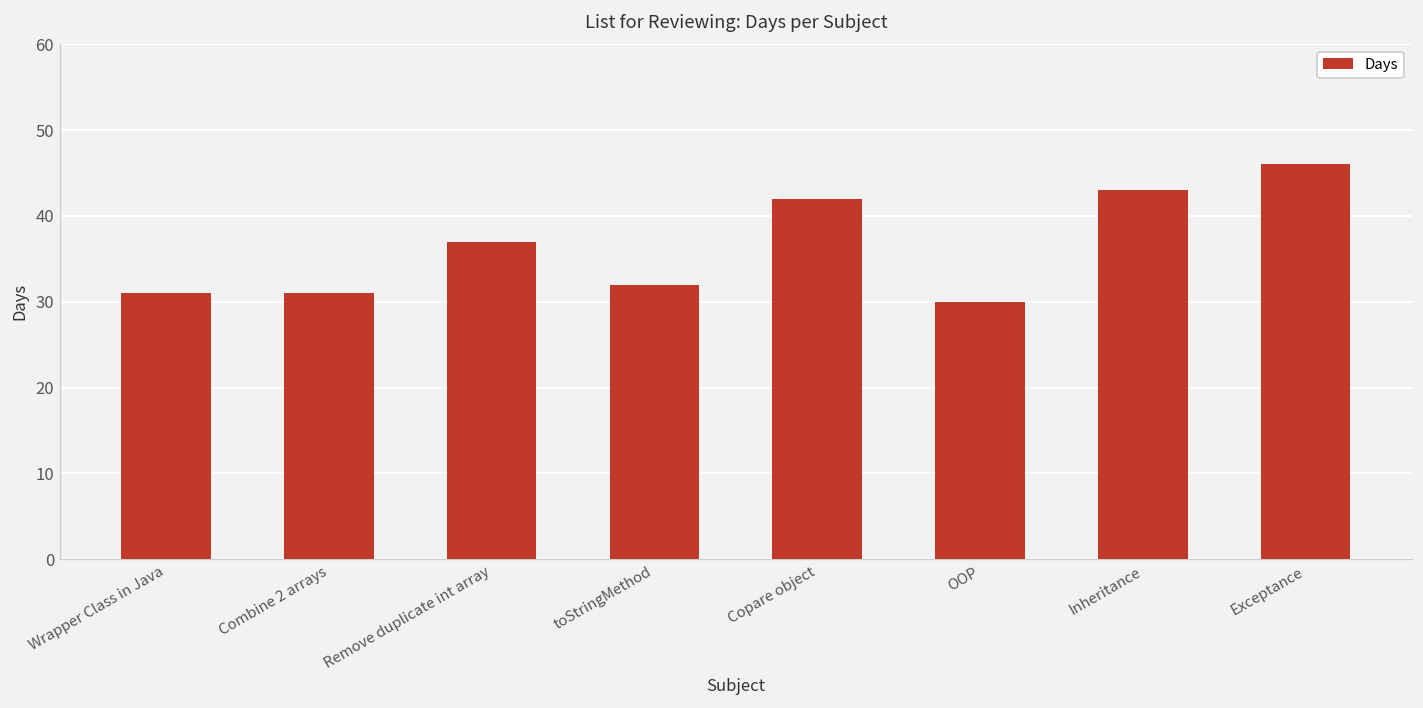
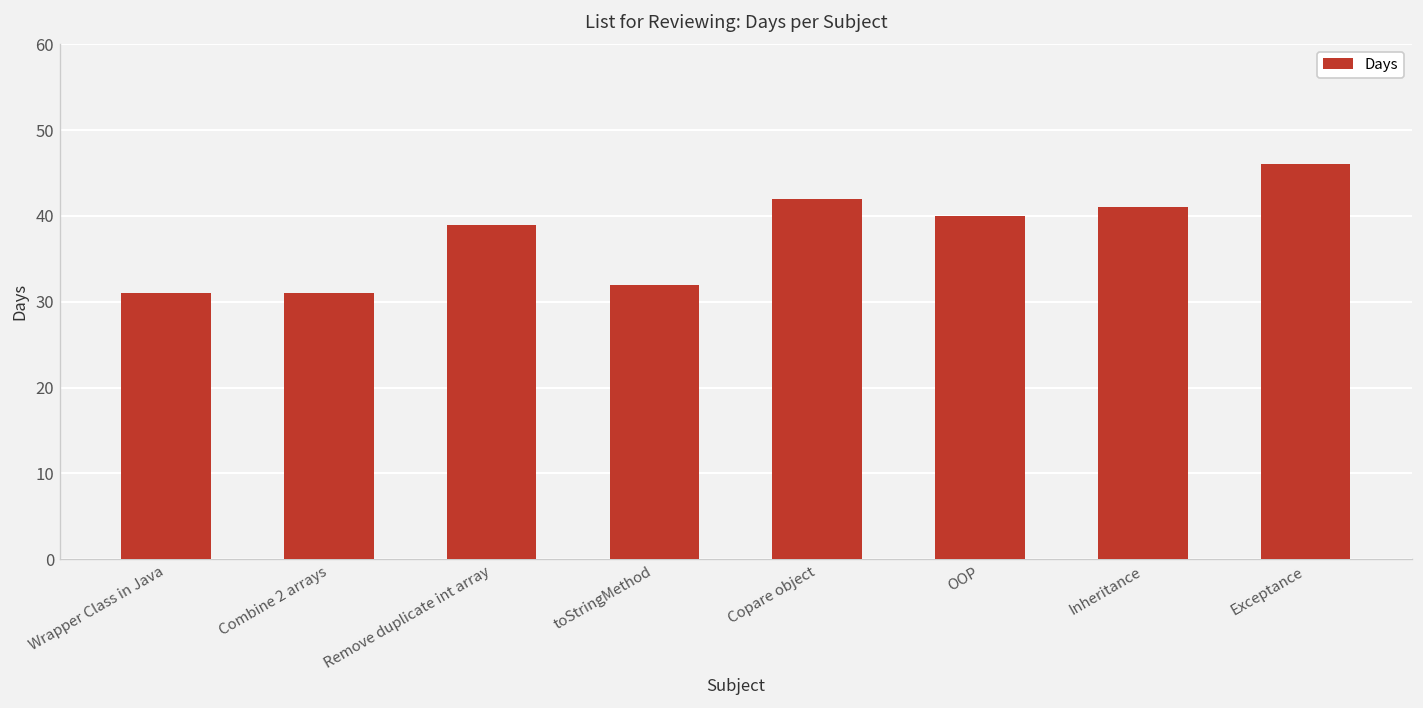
Remove duplicate int array: 37 -> 39
OOP: 30 -> 40
Inheritance: 43 -> 41
